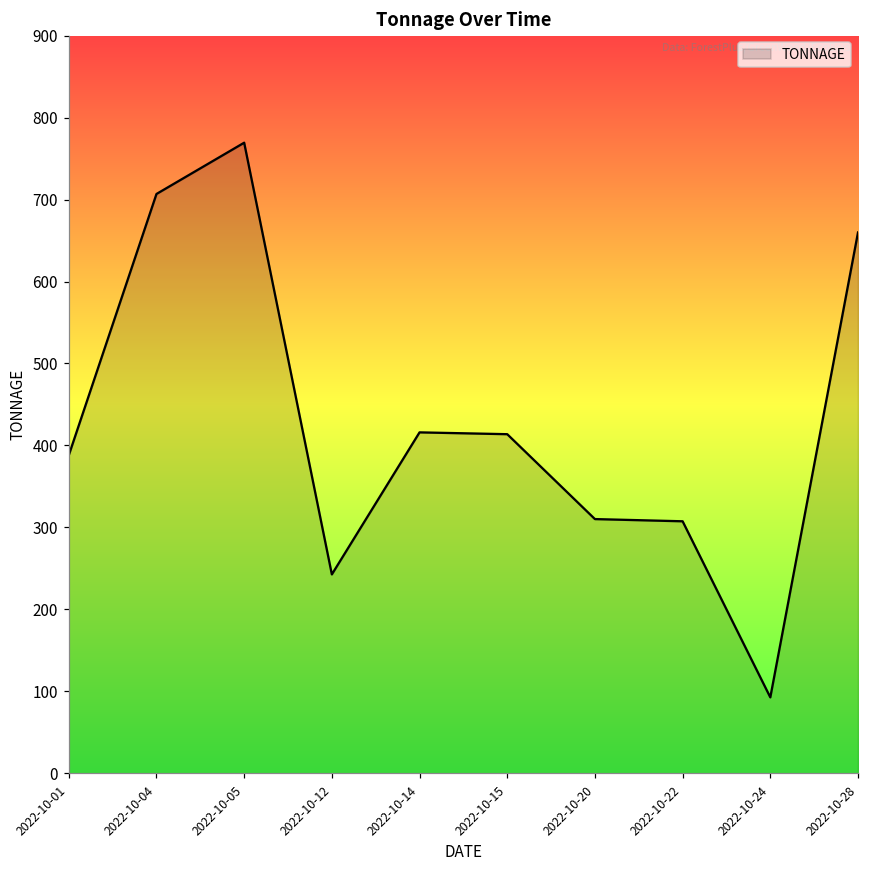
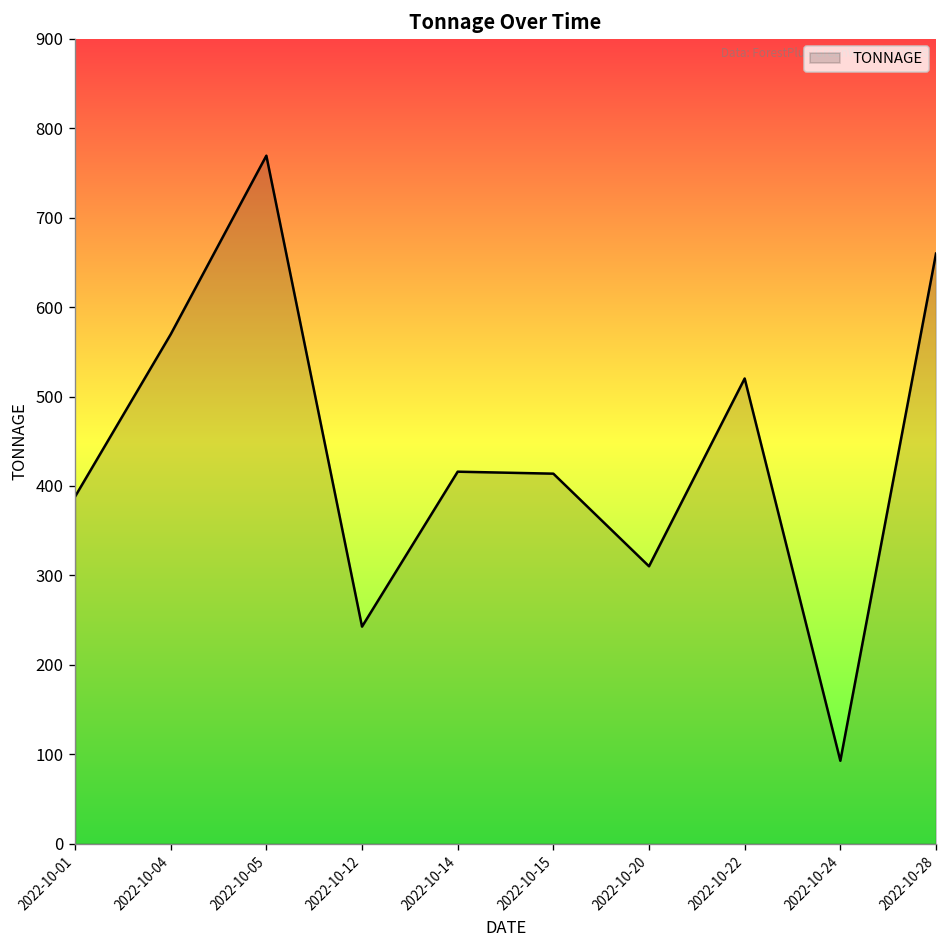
2022-10-04: 710 -> 570
2022-10-22: 310 -> 520
